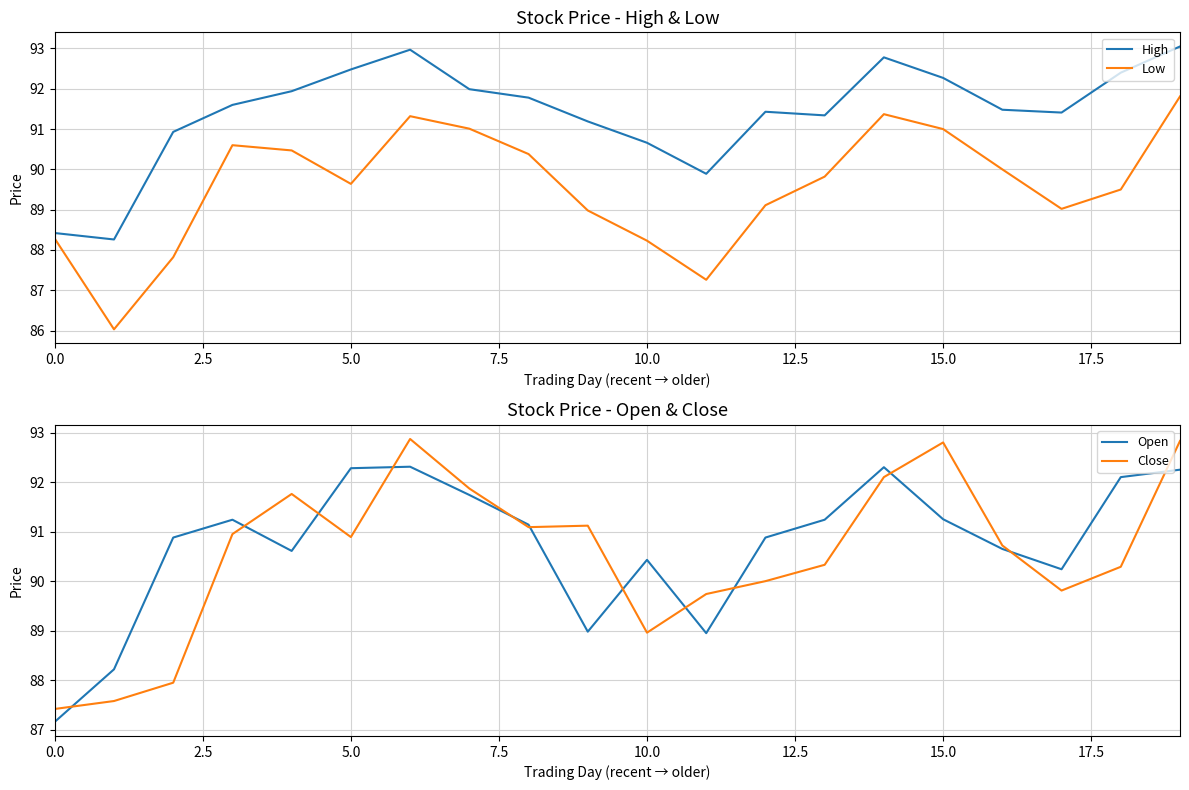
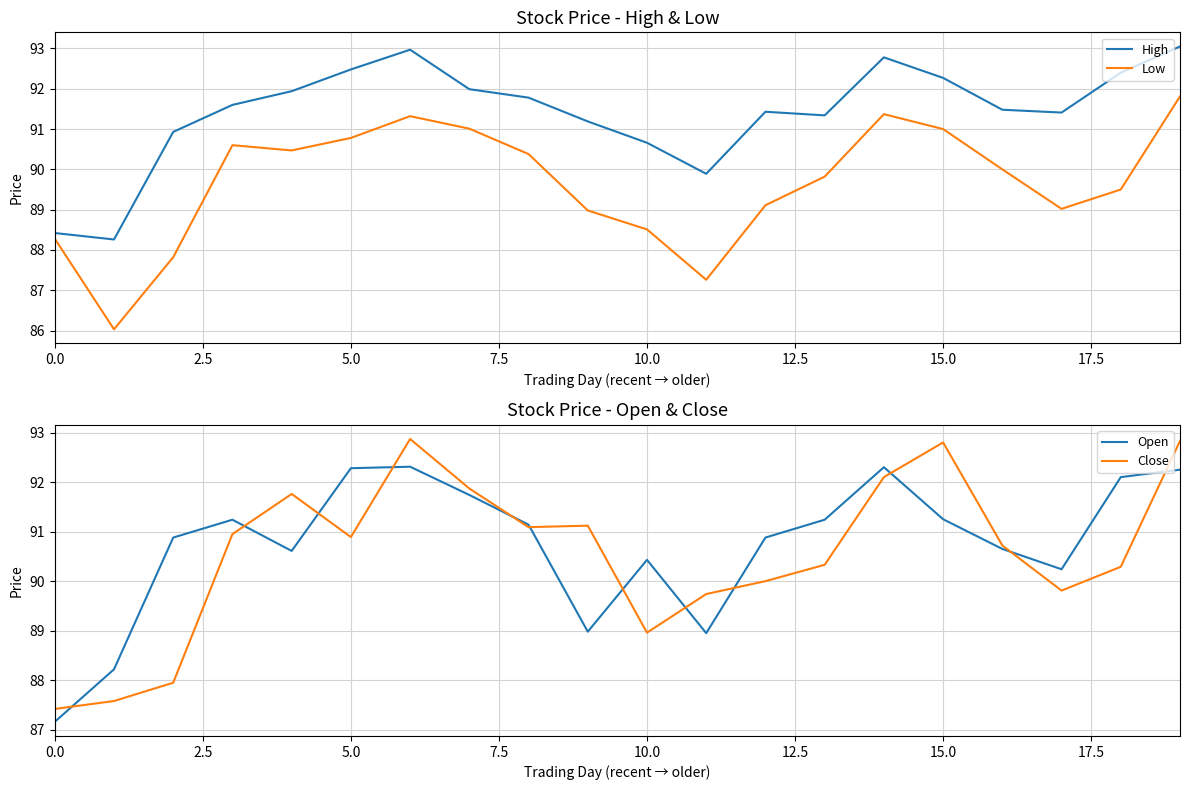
Stock Price - High & Low, Low, 5.0: 89.6 -> 90.8
Stock Price - High & Low, Low, 10.0: 88.2 -> 88.5
